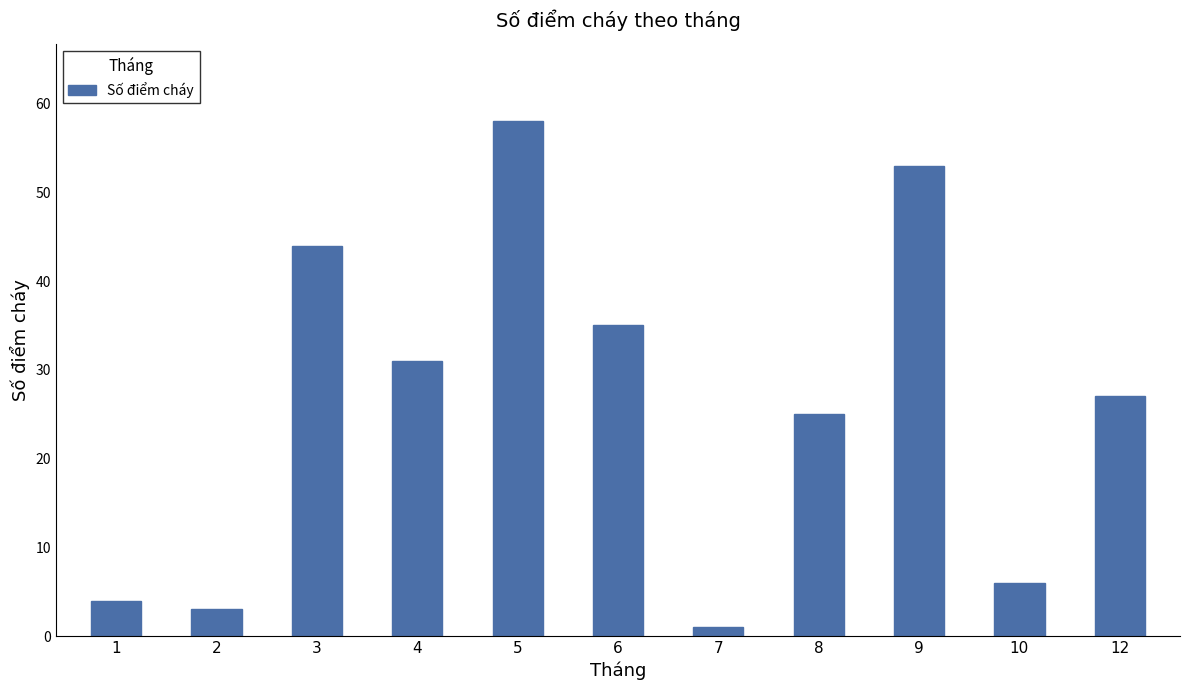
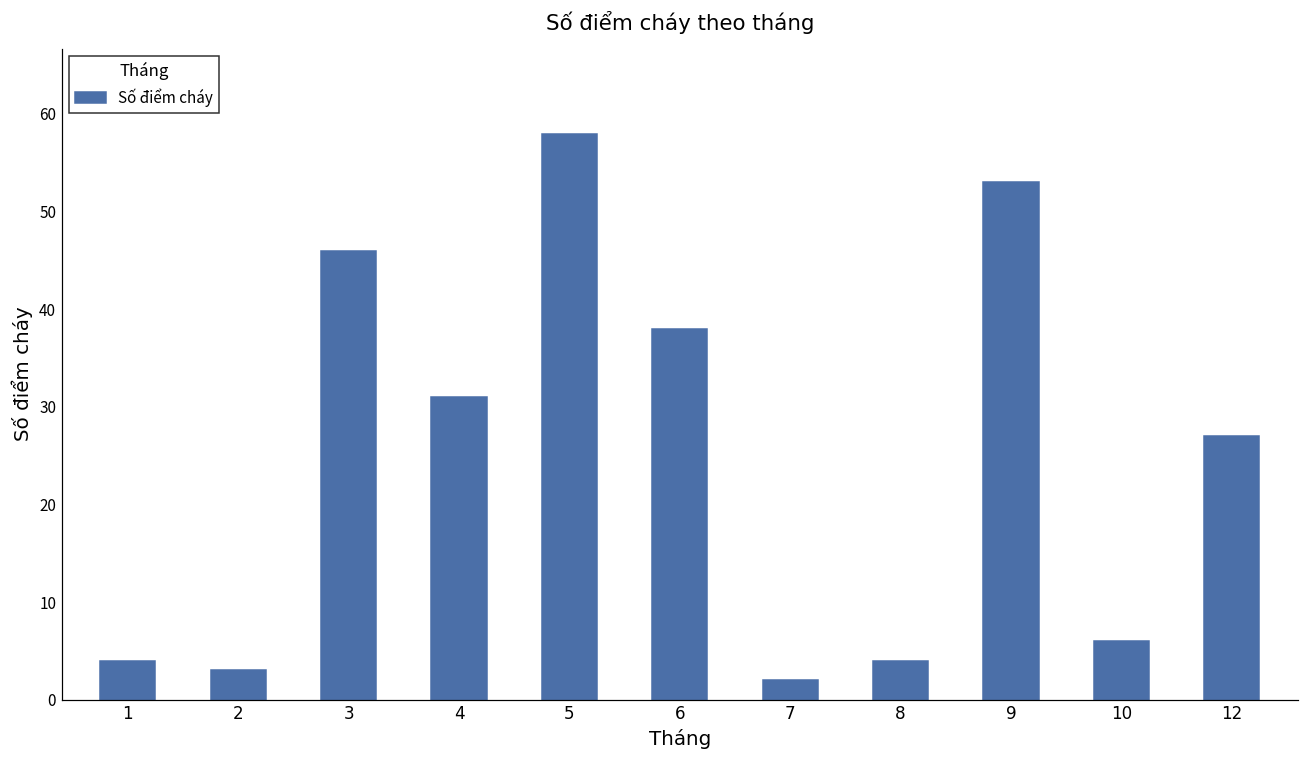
3: 44 -> 46
6: 35 -> 38
7: 1 -> 2
8: 25 -> 4
